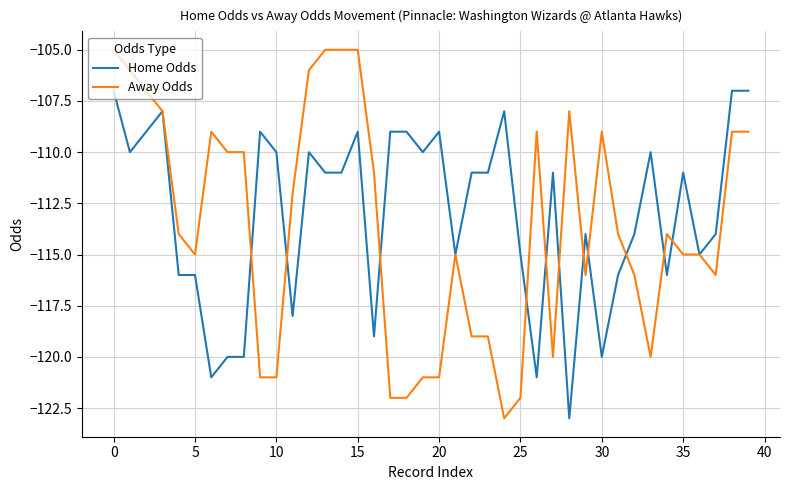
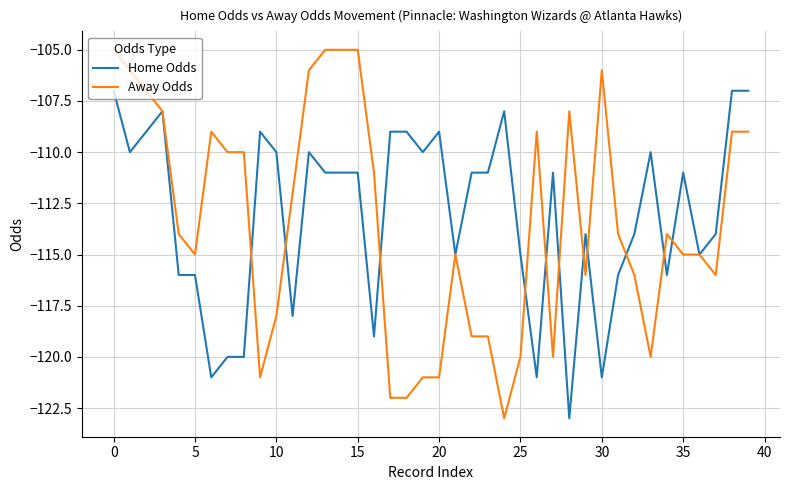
Away Odds, 10: -121 -> -118
Home Odds, 15: -109 -> -111
Away Odds, 25: -122 -> -120
Home Odds, 30: -120 -> -121
Away Odds, 30: -109 -> -106
